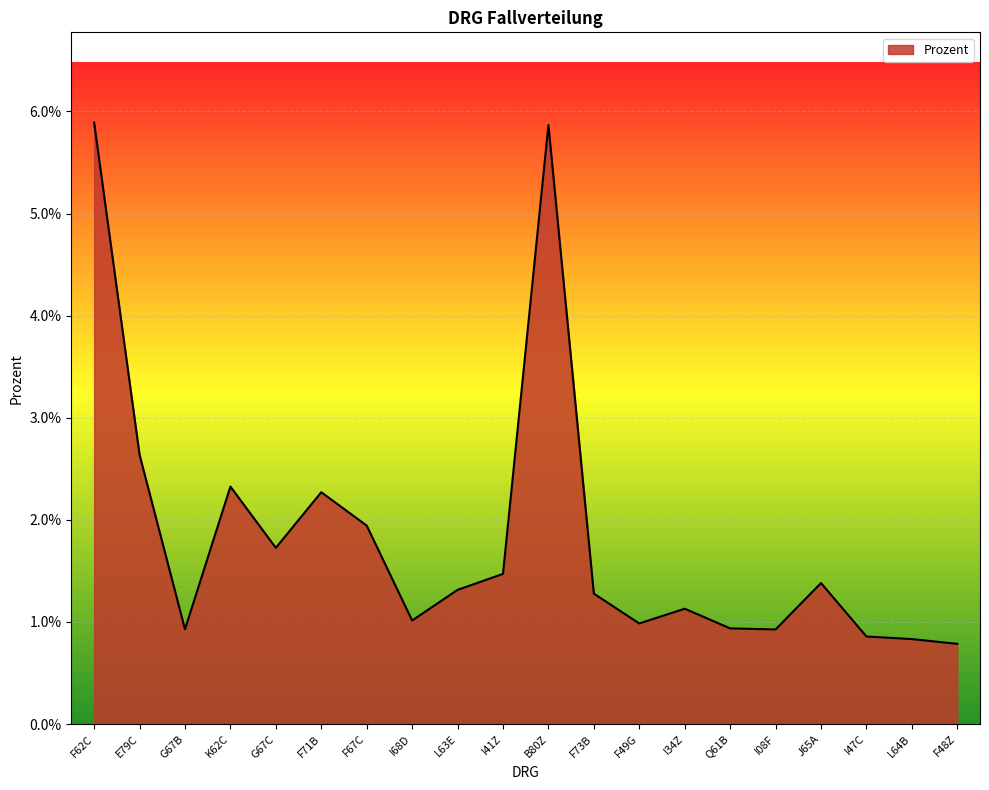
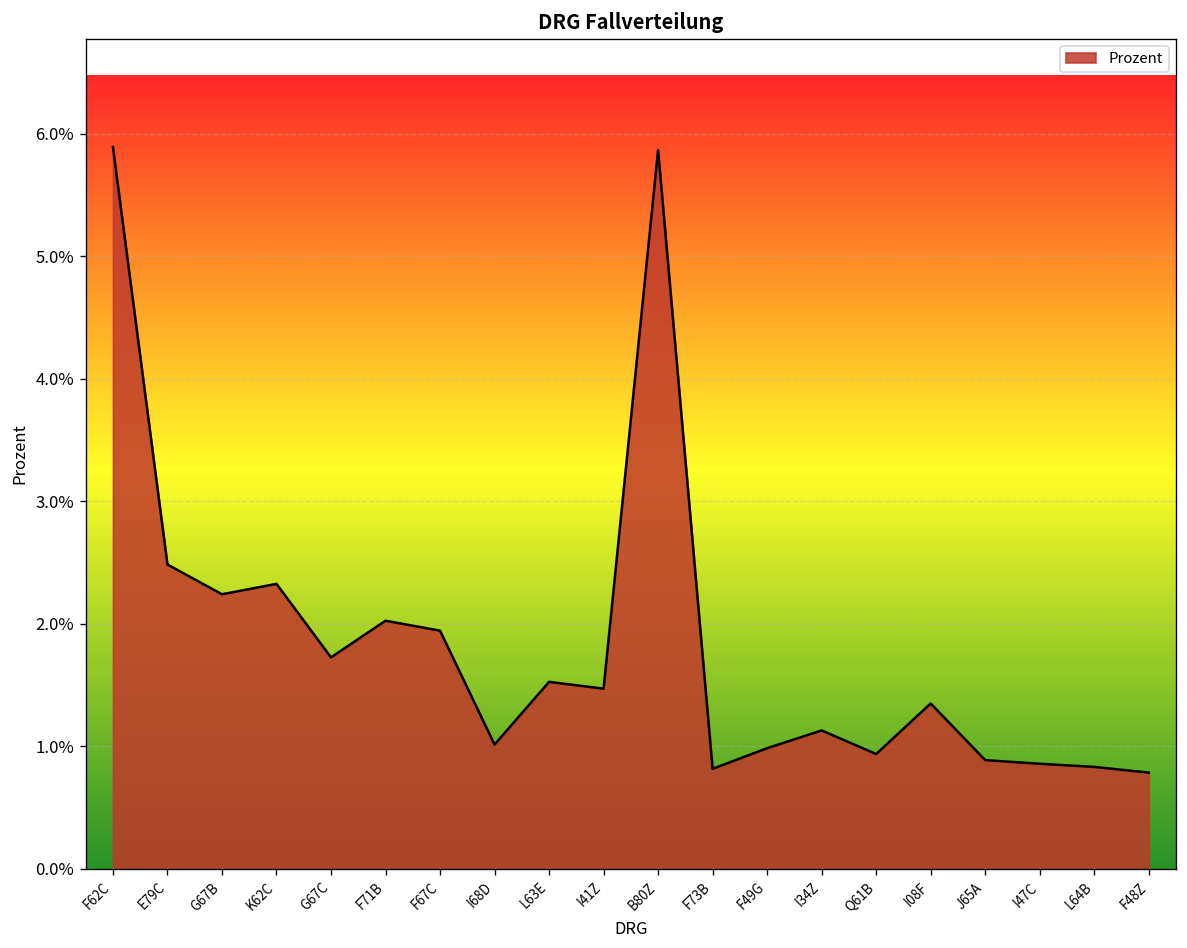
E79C: 2.64% -> 2.48%
G67B: 0.93% -> 2.24%
F71B: 2.27% -> 2.03%
L63E: 1.31% -> 1.53%
F73B: 1.28% -> 0.82%
I08F: 0.93% -> 1.35%
J65A: 1.38% -> 0.89%
